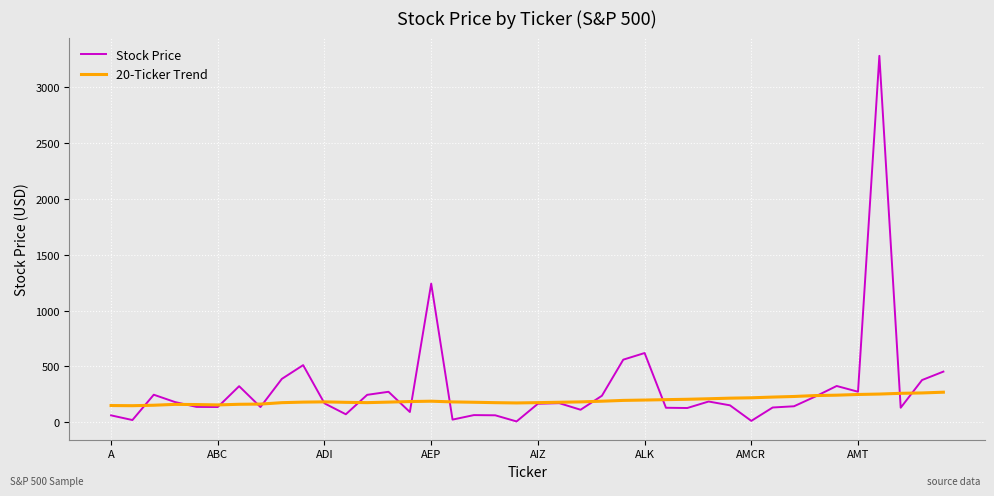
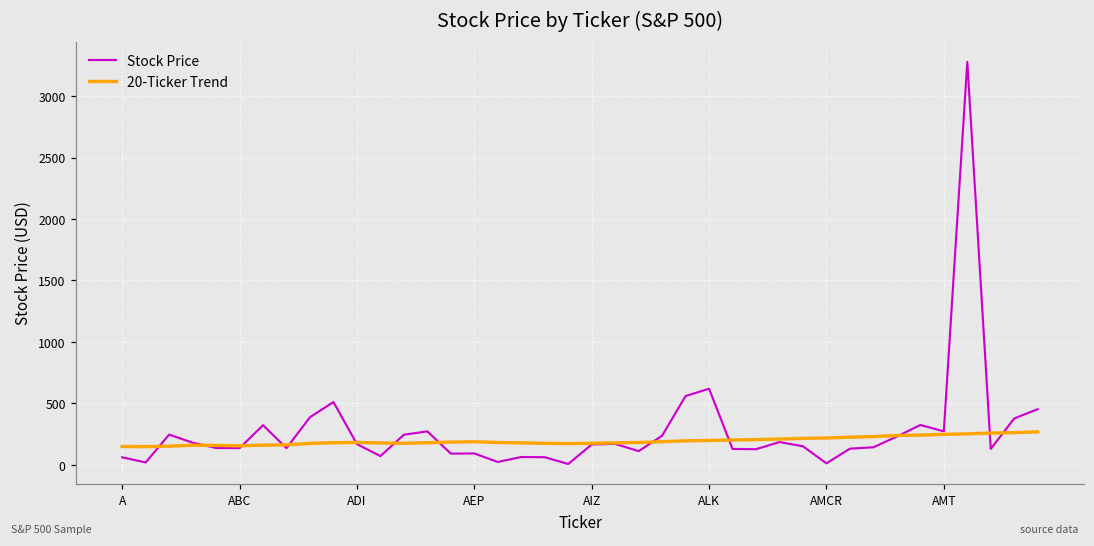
Stock Price, AEP: 1240 -> 90
